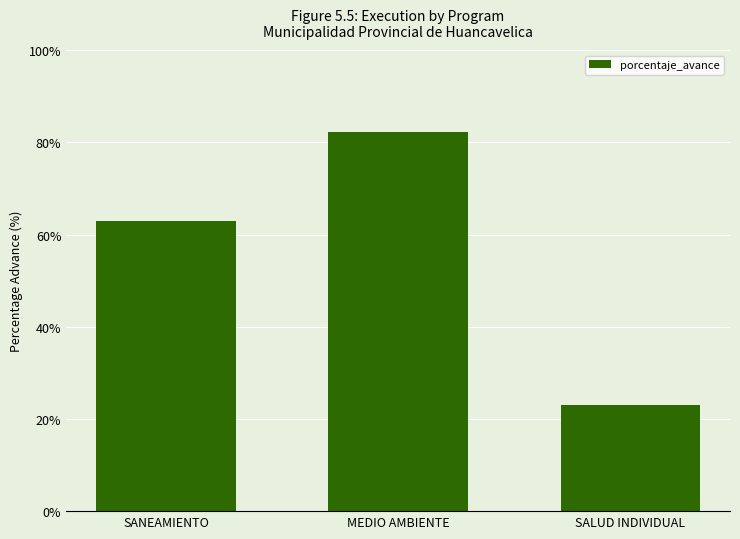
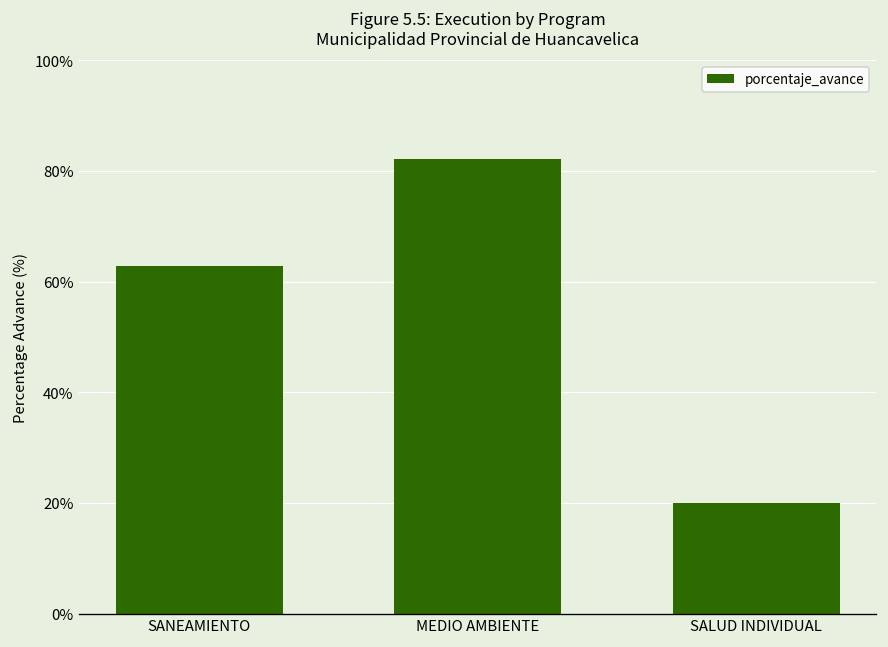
SALUD INDIVIDUAL: 23% -> 20%
